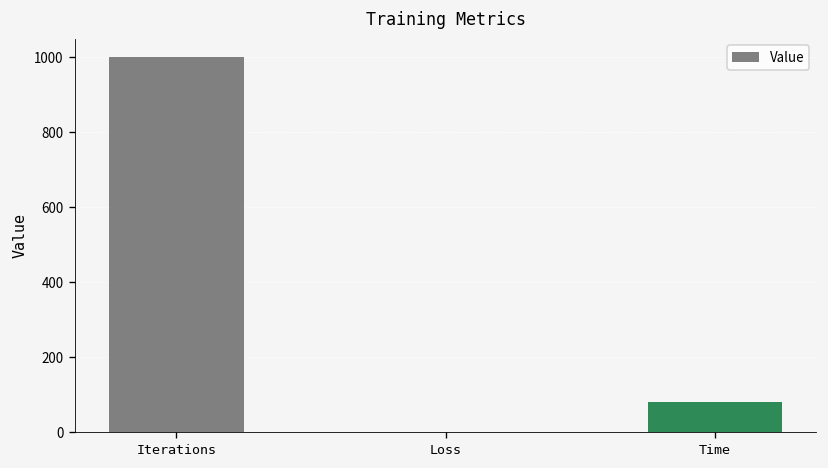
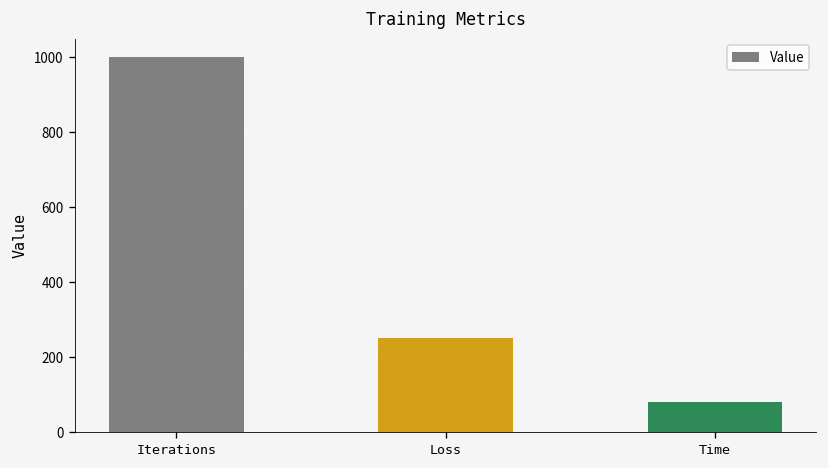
Loss: 0 -> 250
